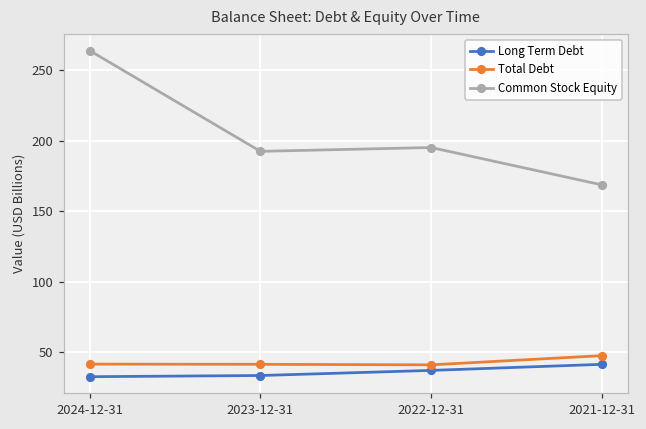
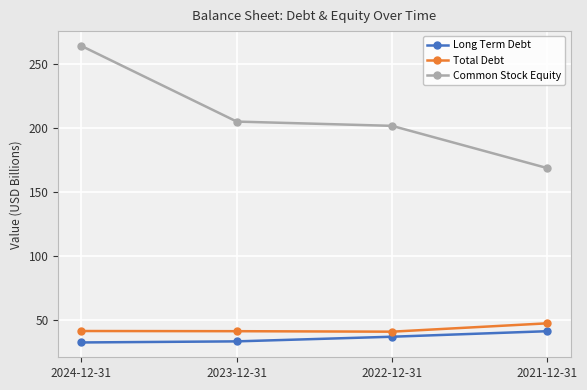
Common Stock Equity, 2023-12-31: 192 -> 205
Common Stock Equity, 2022-12-31: 195 -> 201
